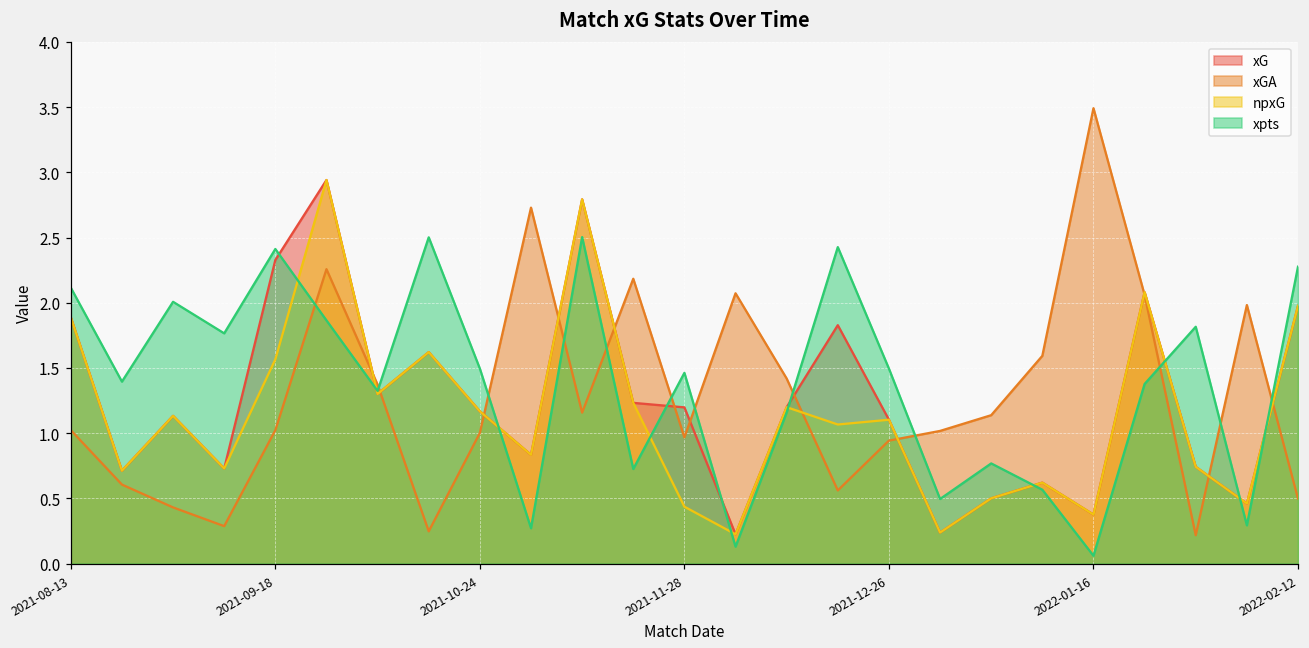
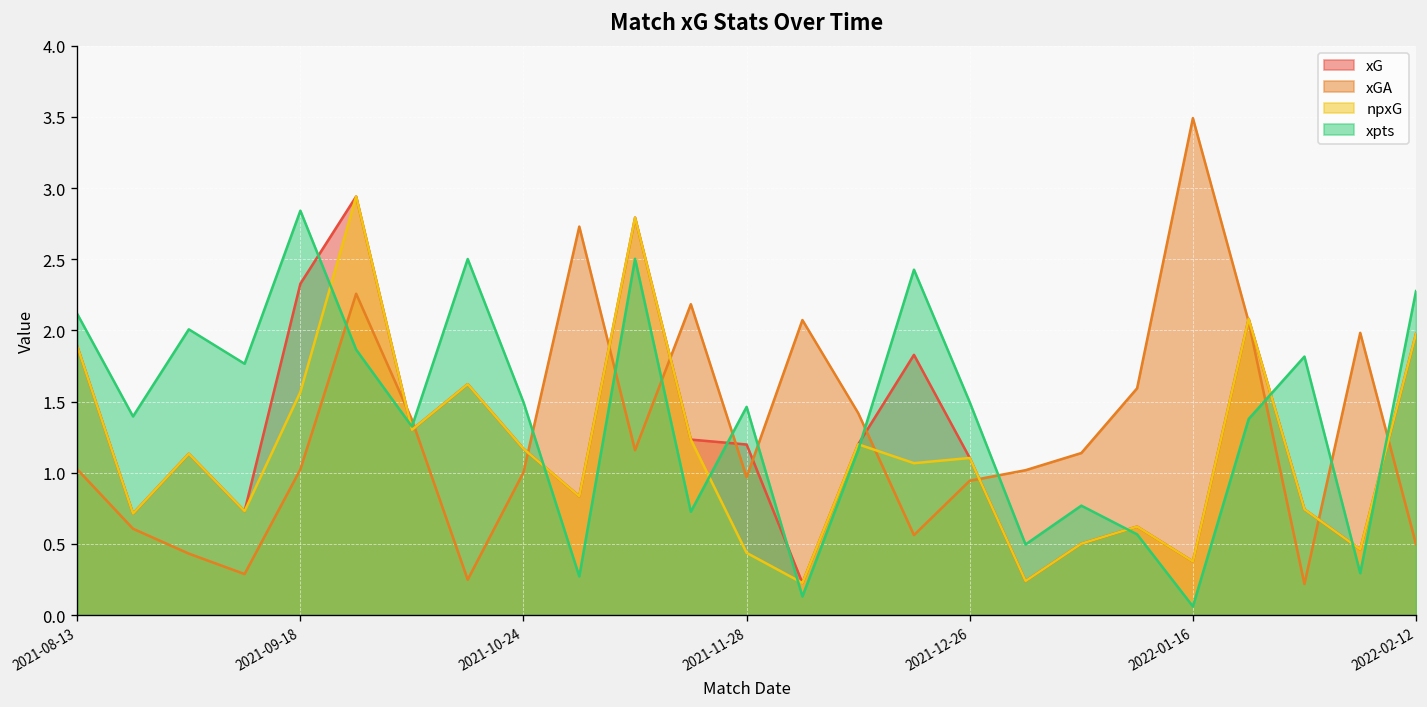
xpts, 2021-09-18: 2.41 -> 2.84
